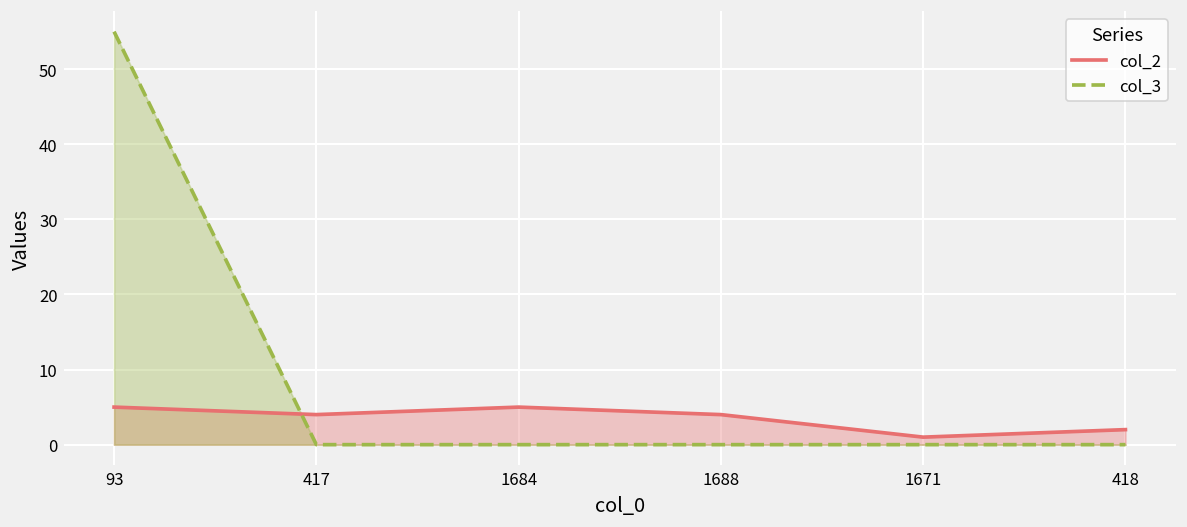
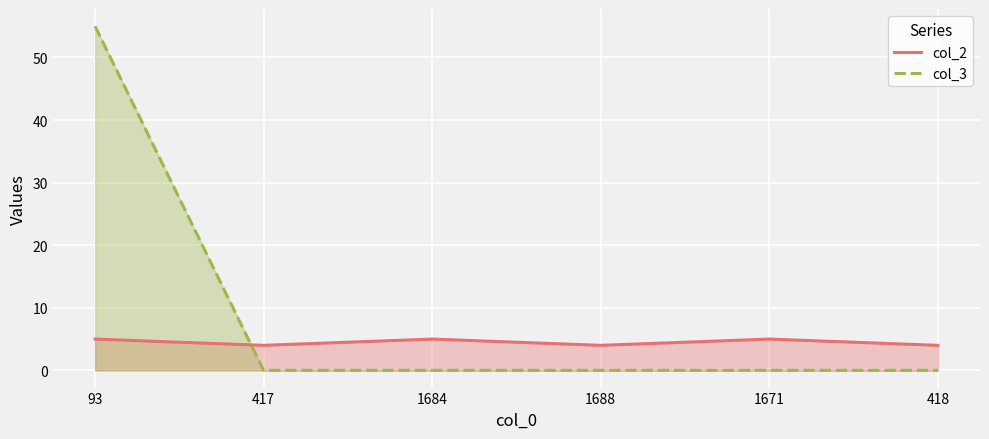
col_2, 1671: 1 -> 5
col_2, 418: 2 -> 4
